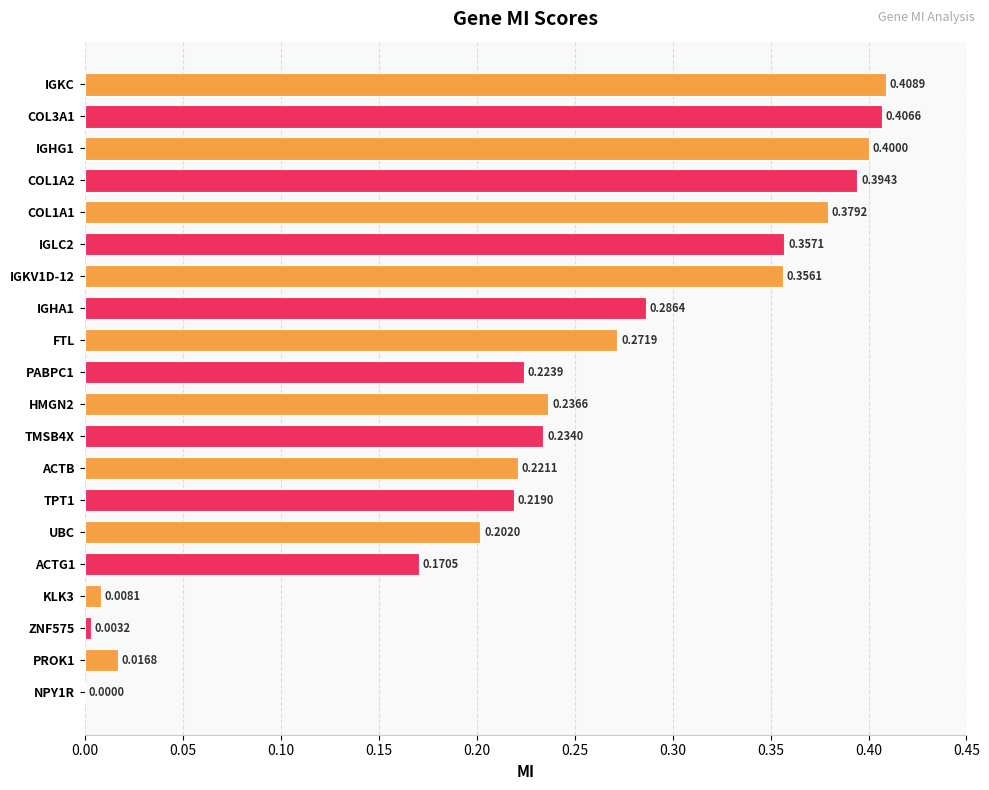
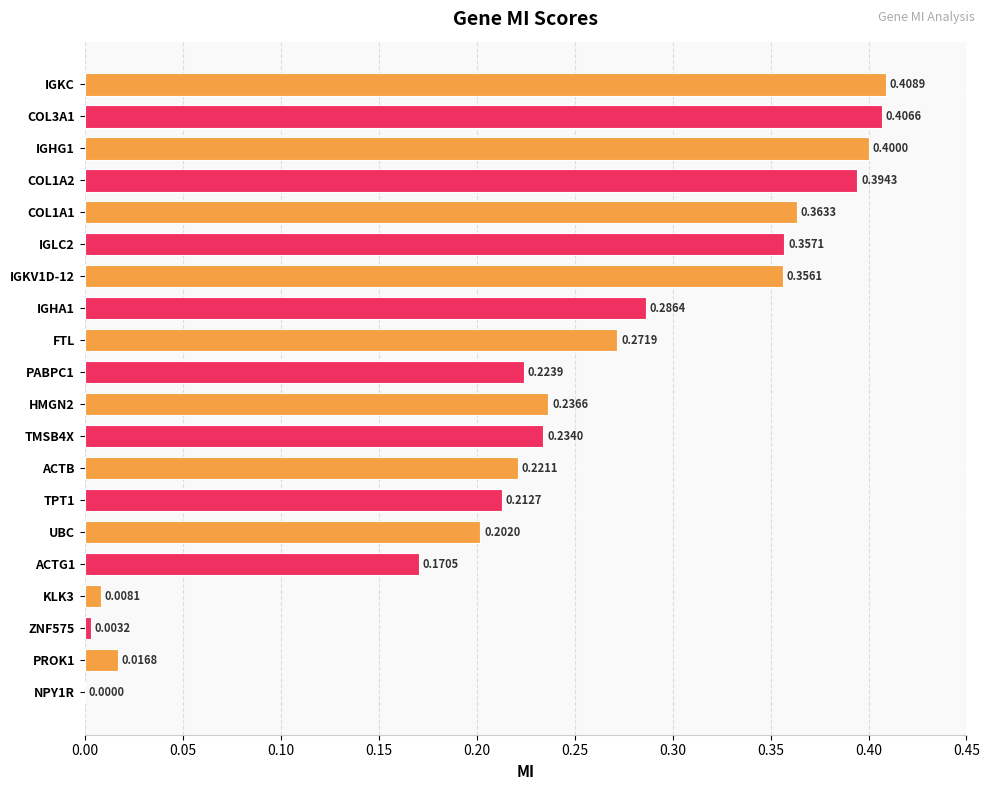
COL1A1: 0.3792 -> 0.3633
TPT1: 0.2190 -> 0.2127
